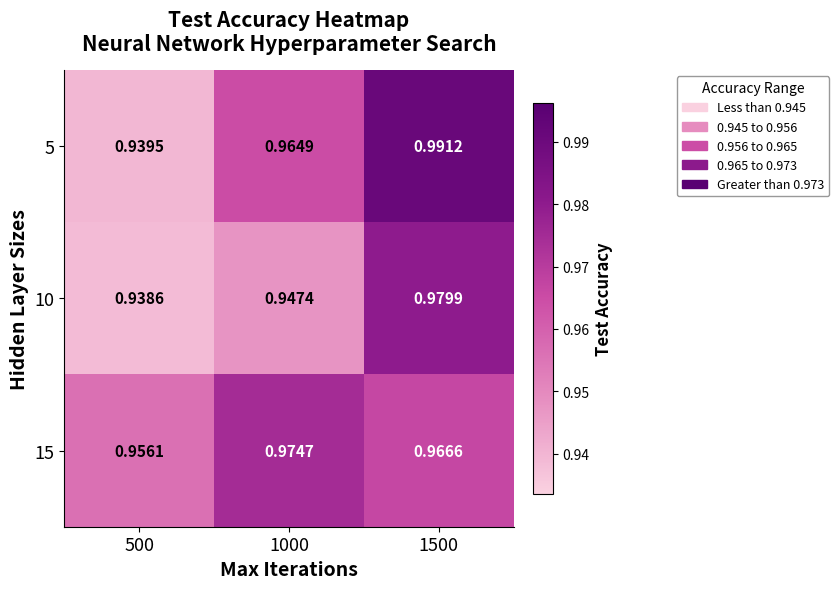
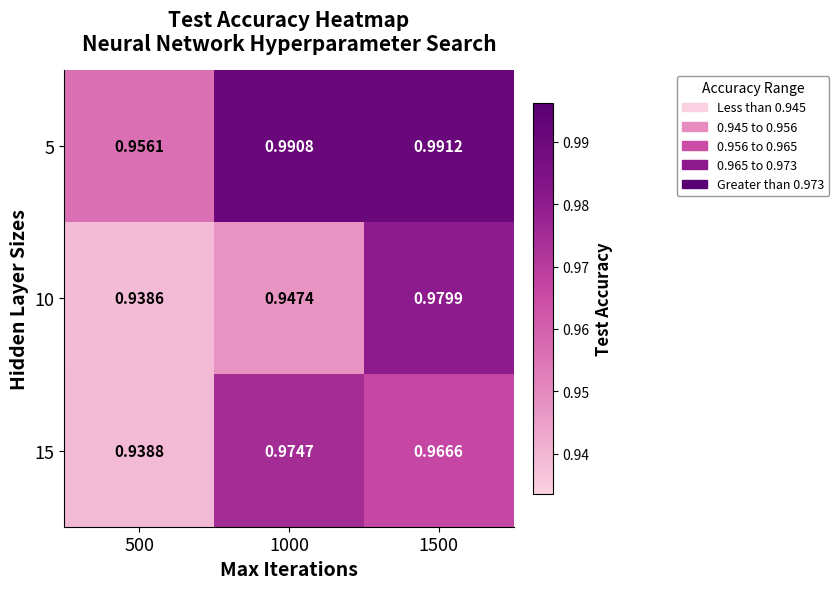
5, 500: 0.9395 -> 0.9561
5, 1000: 0.9649 -> 0.9908
15, 500: 0.9561 -> 0.9388
